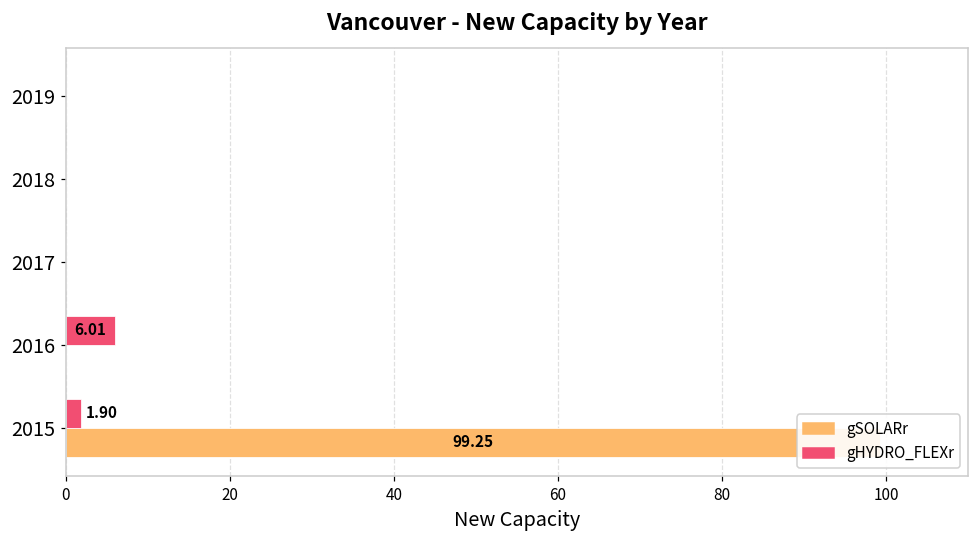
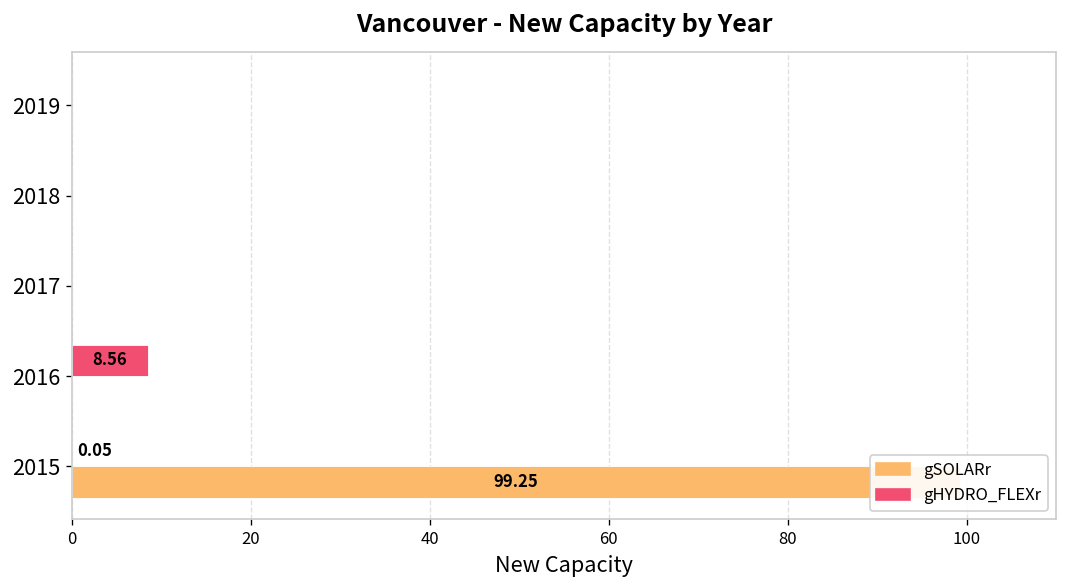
gHYDRO_FLEXr, 2016: 6.01 -> 8.56
gHYDRO_FLEXr, 2015: 1.90 -> 0.05
